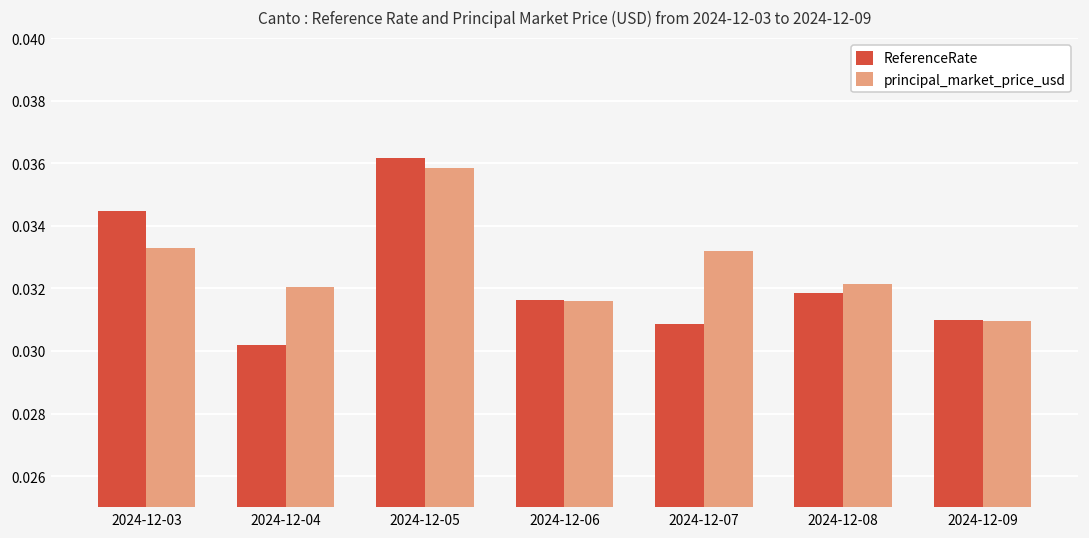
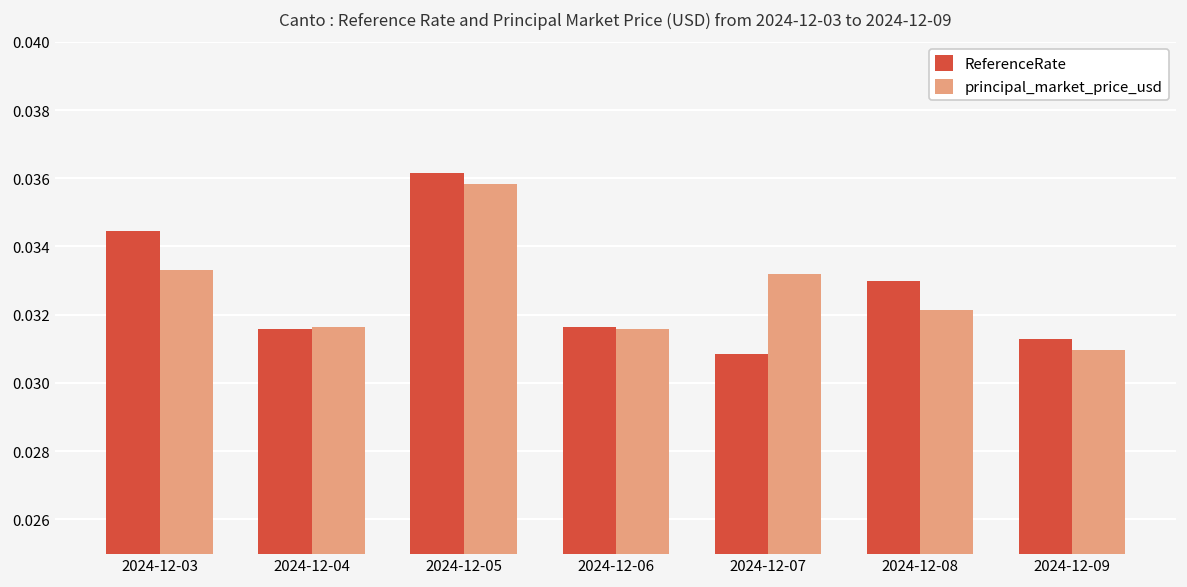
ReferenceRate, 2024-12-04: 0.0302 -> 0.0316
principal_market_price_usd, 2024-12-04: 0.0321 -> 0.0317
ReferenceRate, 2024-12-08: 0.0319 -> 0.0330
ReferenceRate, 2024-12-09: 0.0310 -> 0.0313
